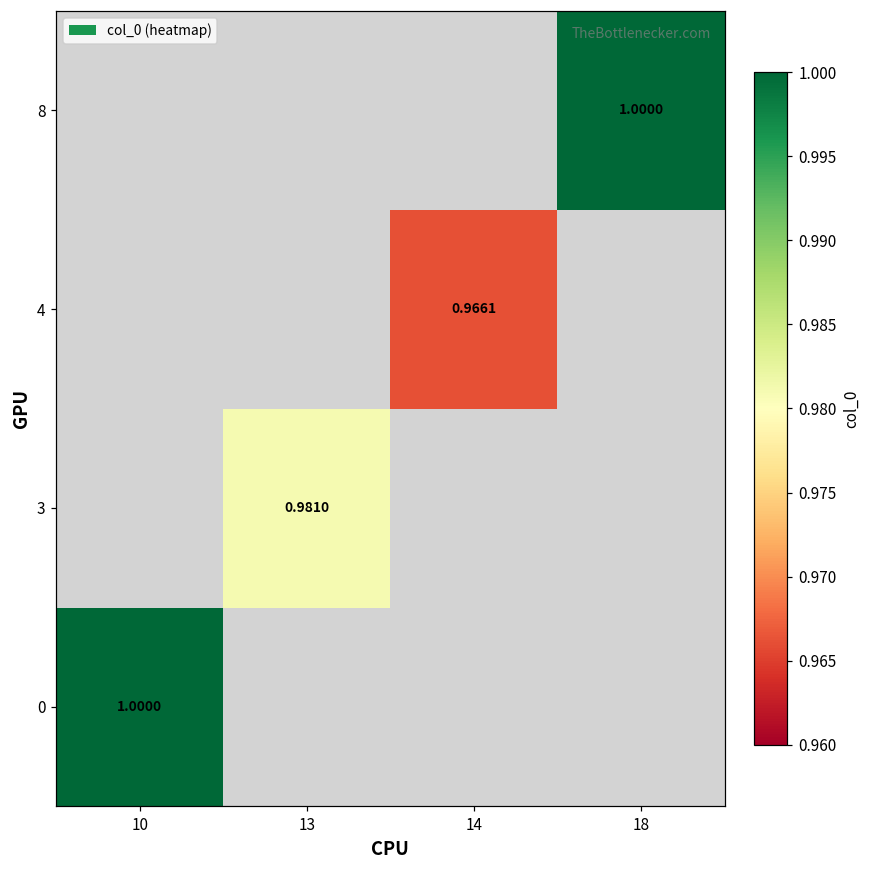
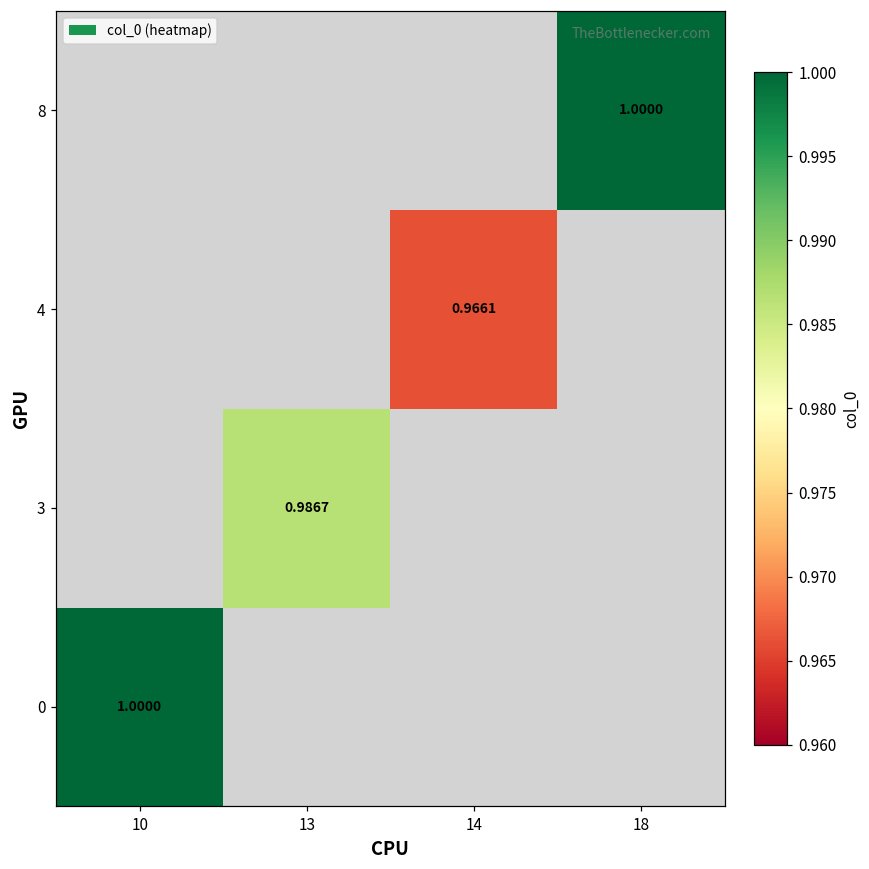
3, 13: 0.9810 -> 0.9867
